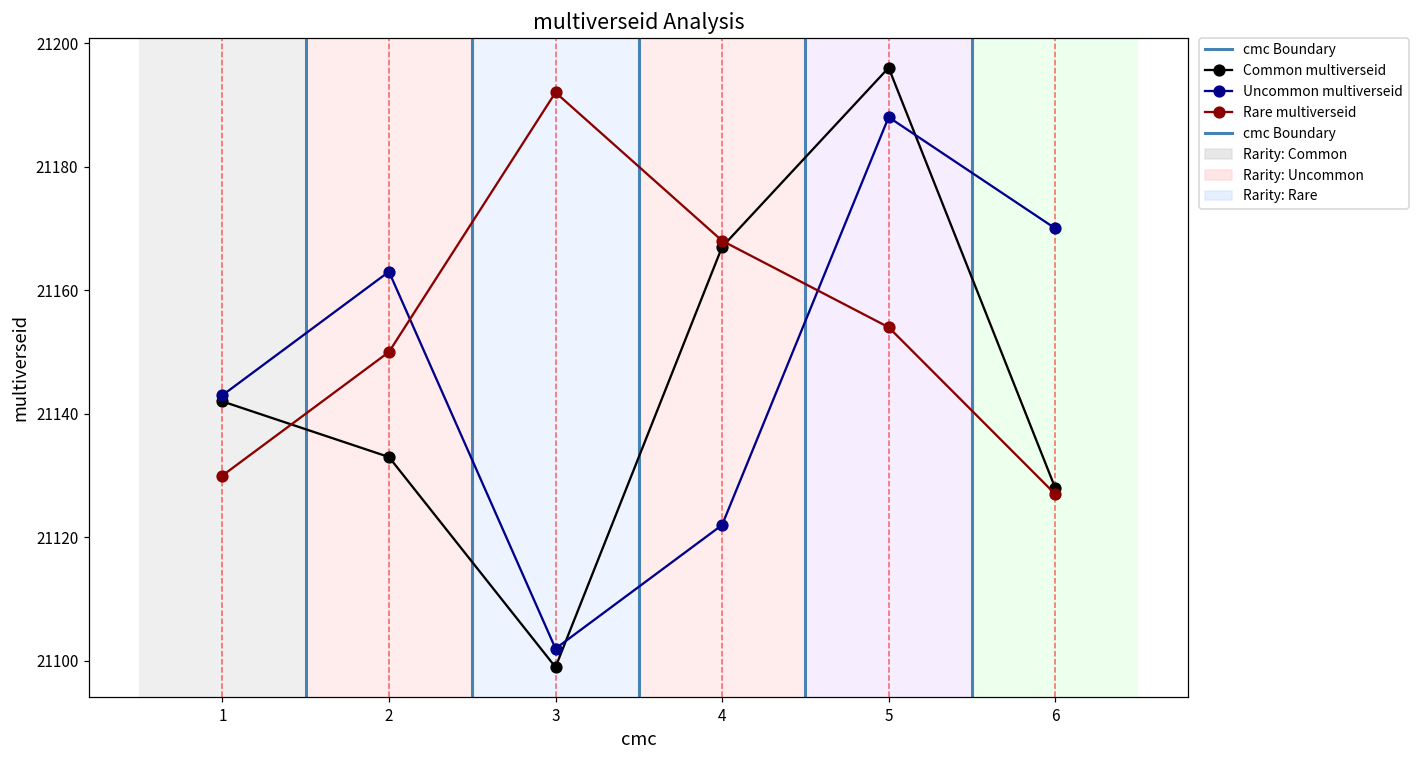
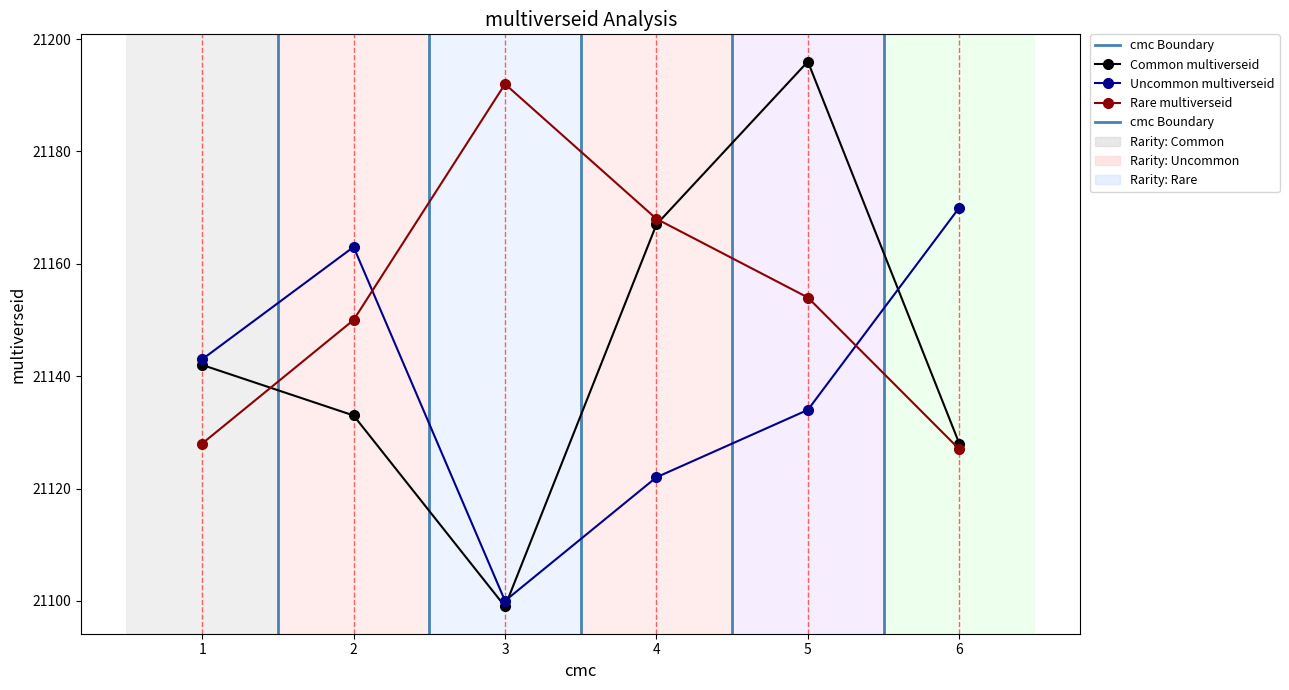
Rare multiverseid, 1: 21130 -> 21128
Uncommon multiverseid, 3: 21102 -> 21100
Uncommon multiverseid, 5: 21188 -> 21134
